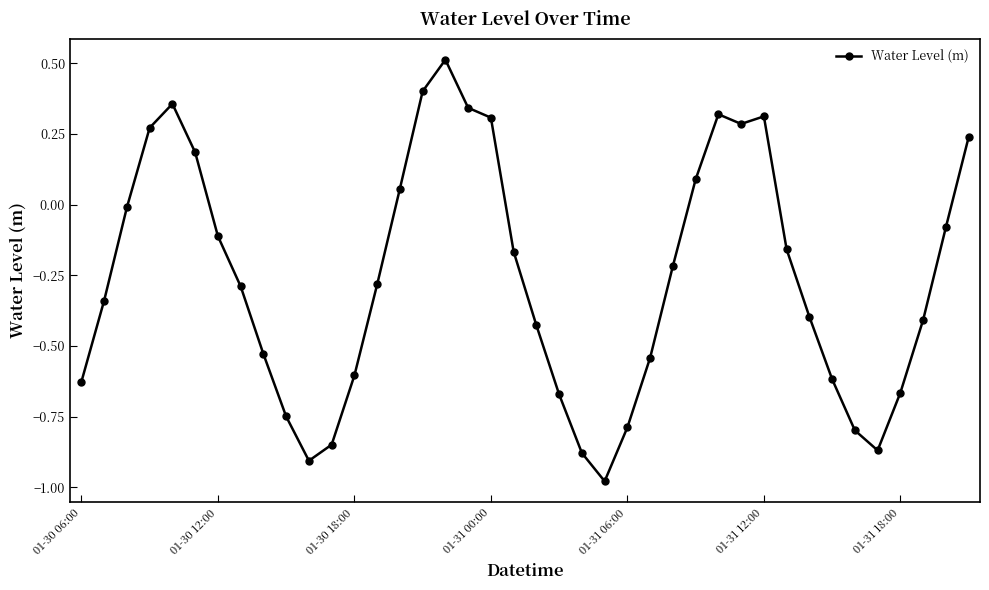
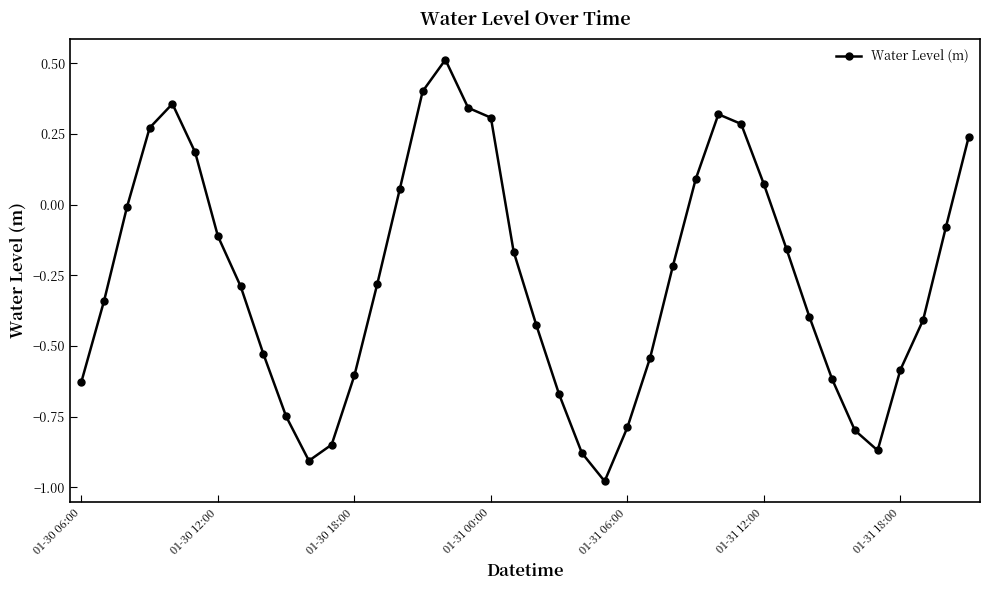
01-31 12:00: 0.31 -> 0.07
01-31 18:00: -0.67 -> -0.58
